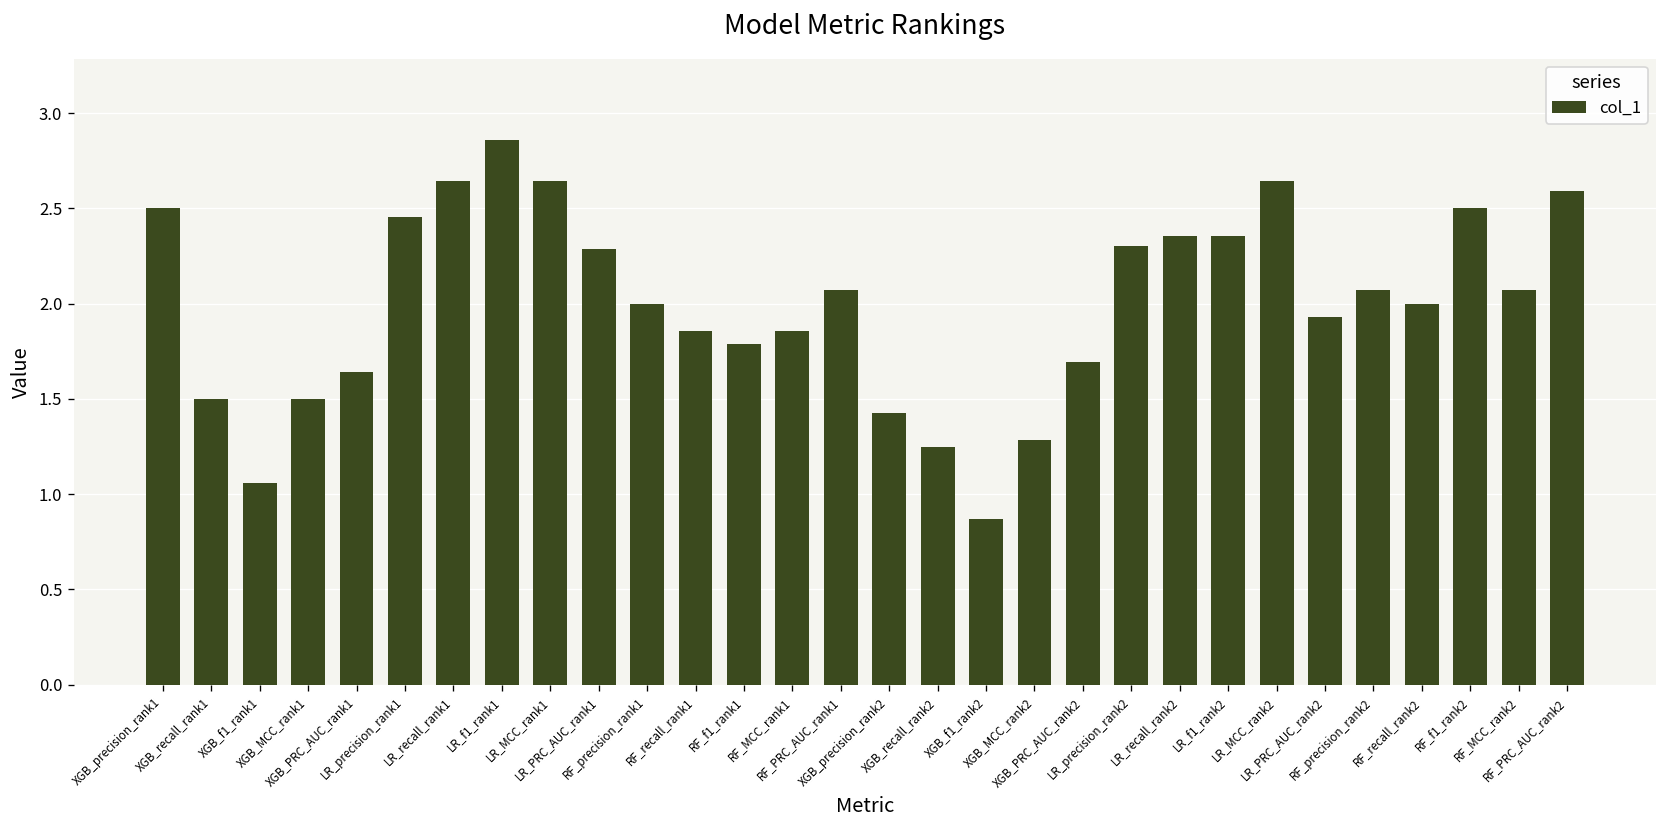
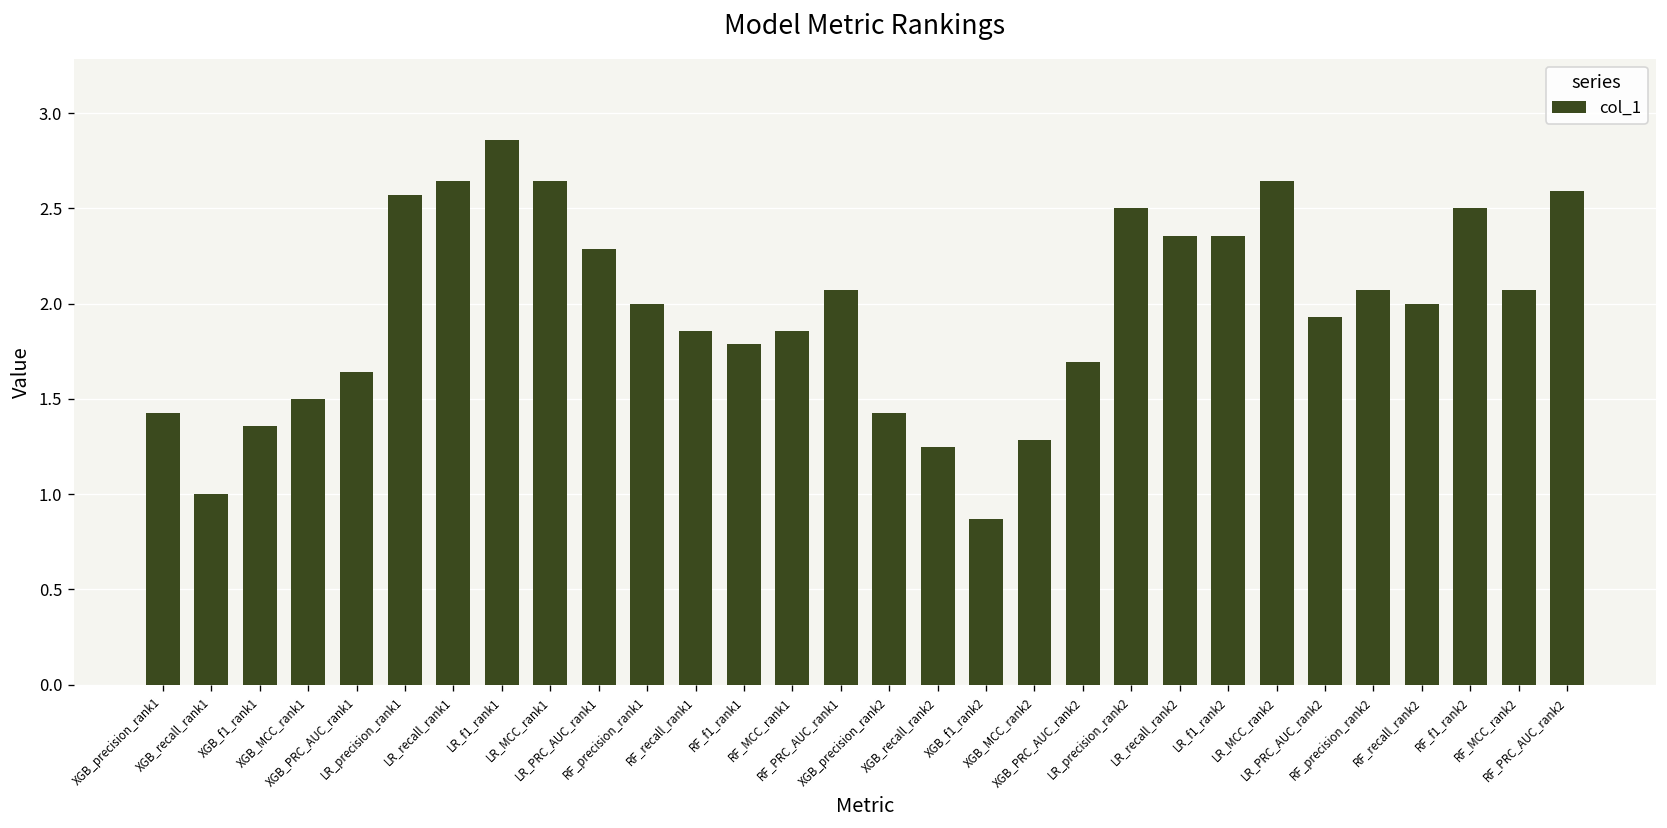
XGB_precision_rank1: 2.50 -> 1.43
XGB_recall_rank1: 1.5 -> 1.0
XGB_f1_rank1: 1.06 -> 1.36
LR_precision_rank1: 2.45 -> 2.57
LR_precision_rank2: 2.3 -> 2.5
